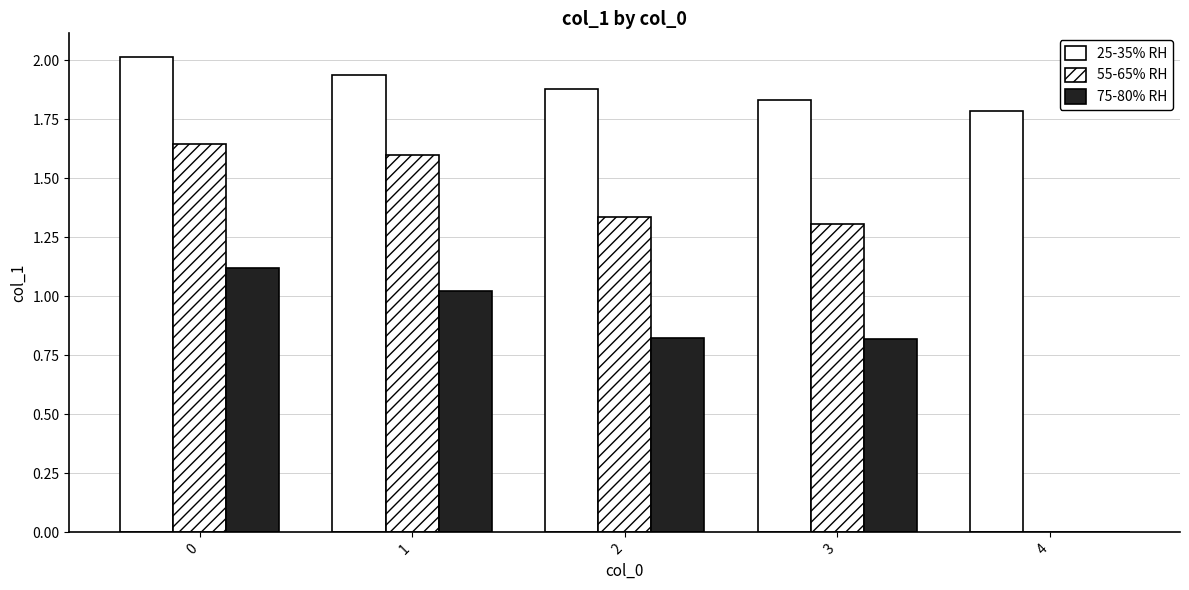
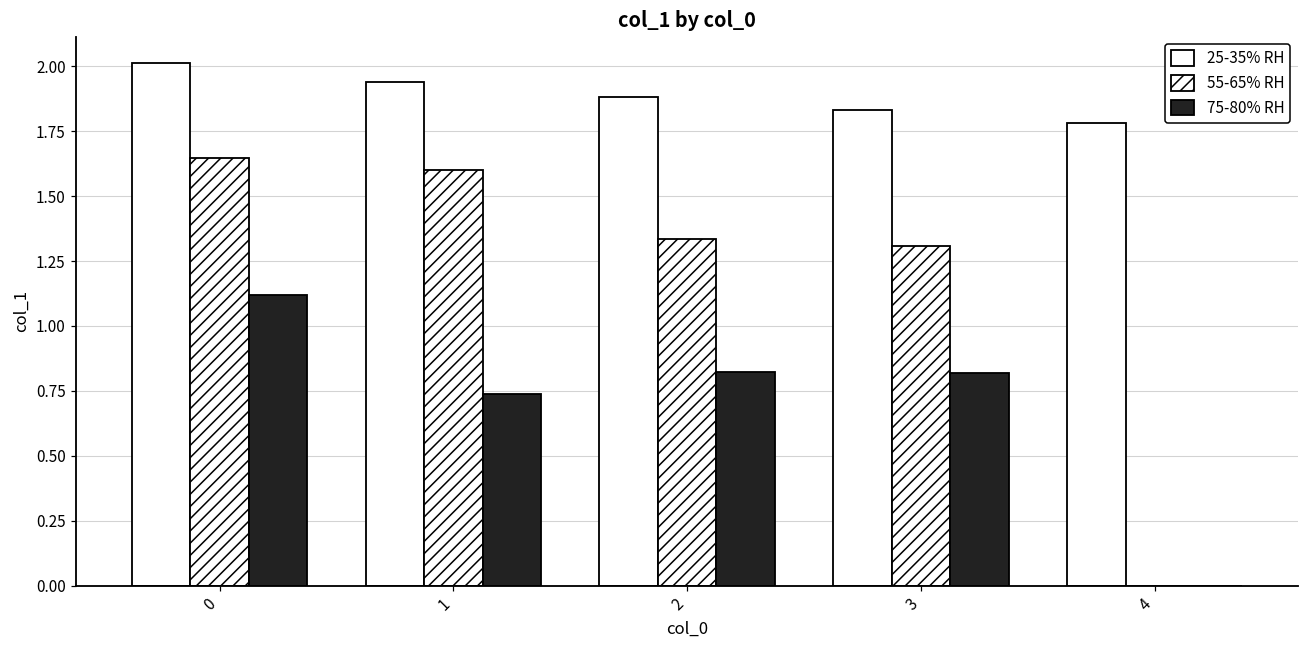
75-80% RH, 1: 1.02 -> 0.74
